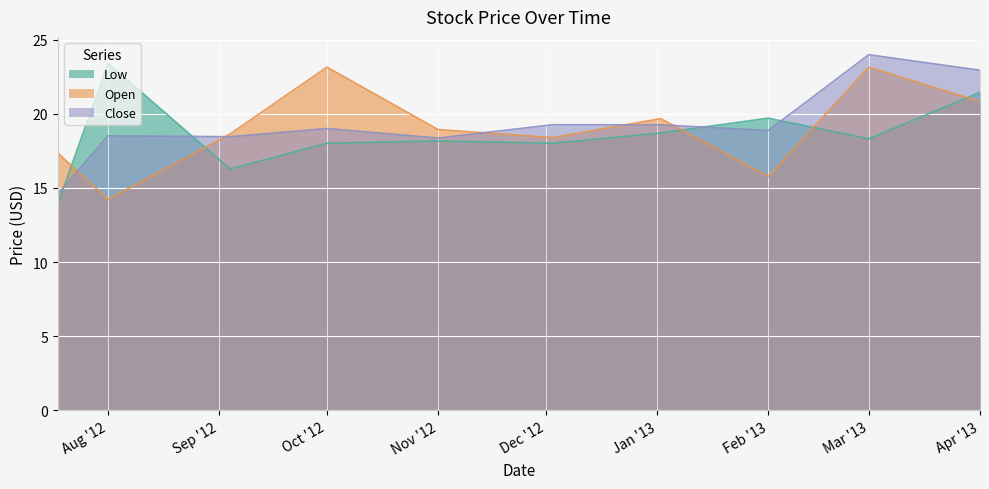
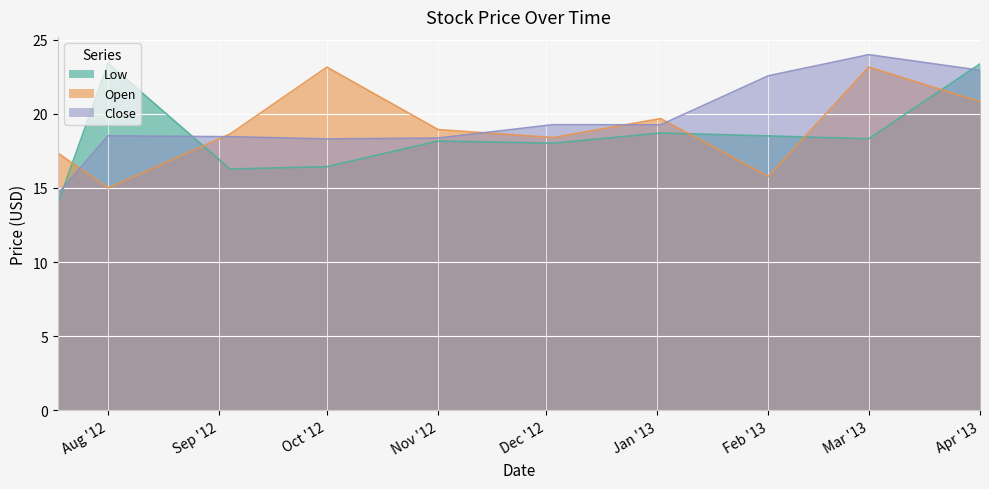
Open, Aug '12: 14.2 -> 15.0
Low, Oct '12: 18.0 -> 16.4
Close, Oct '12: 19.0 -> 18.3
Low, Feb '13: 19.7 -> 18.5
Close, Feb '13: 18.9 -> 22.6
Low, Apr '13: 21.4 -> 23.4
